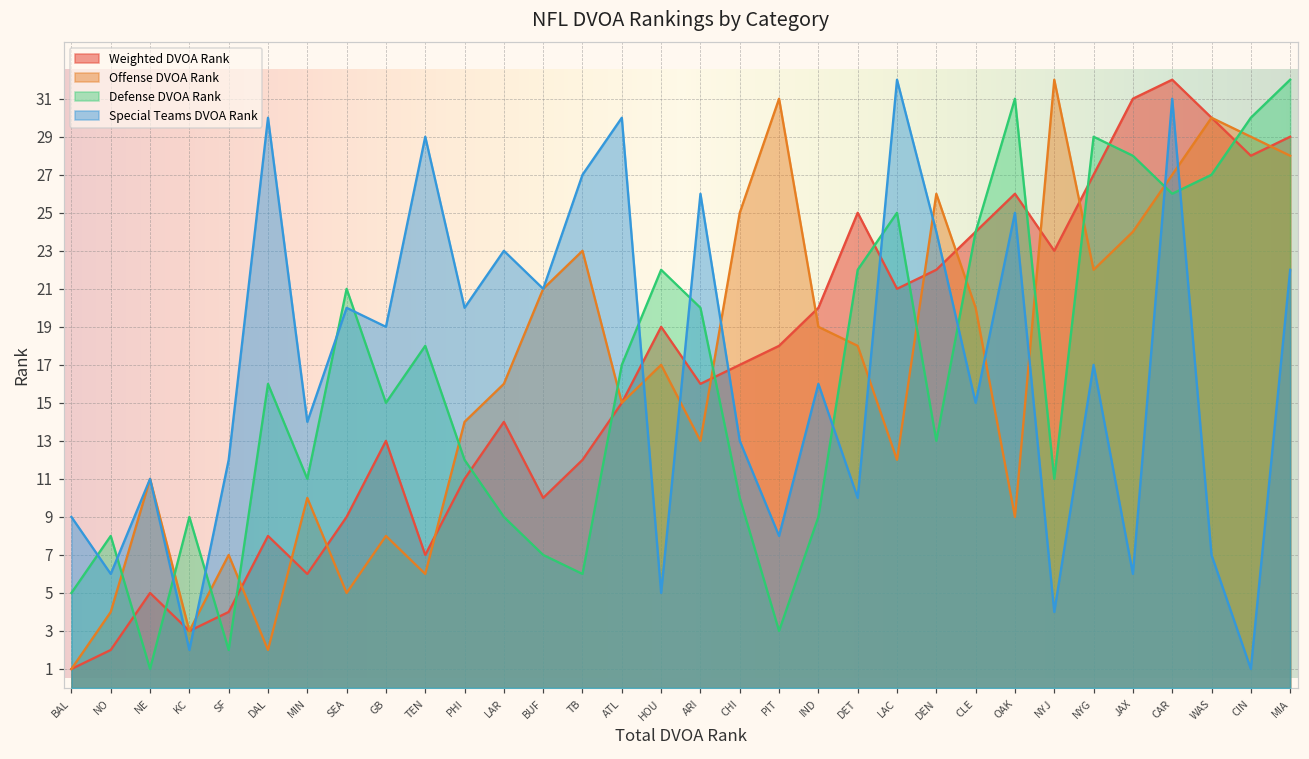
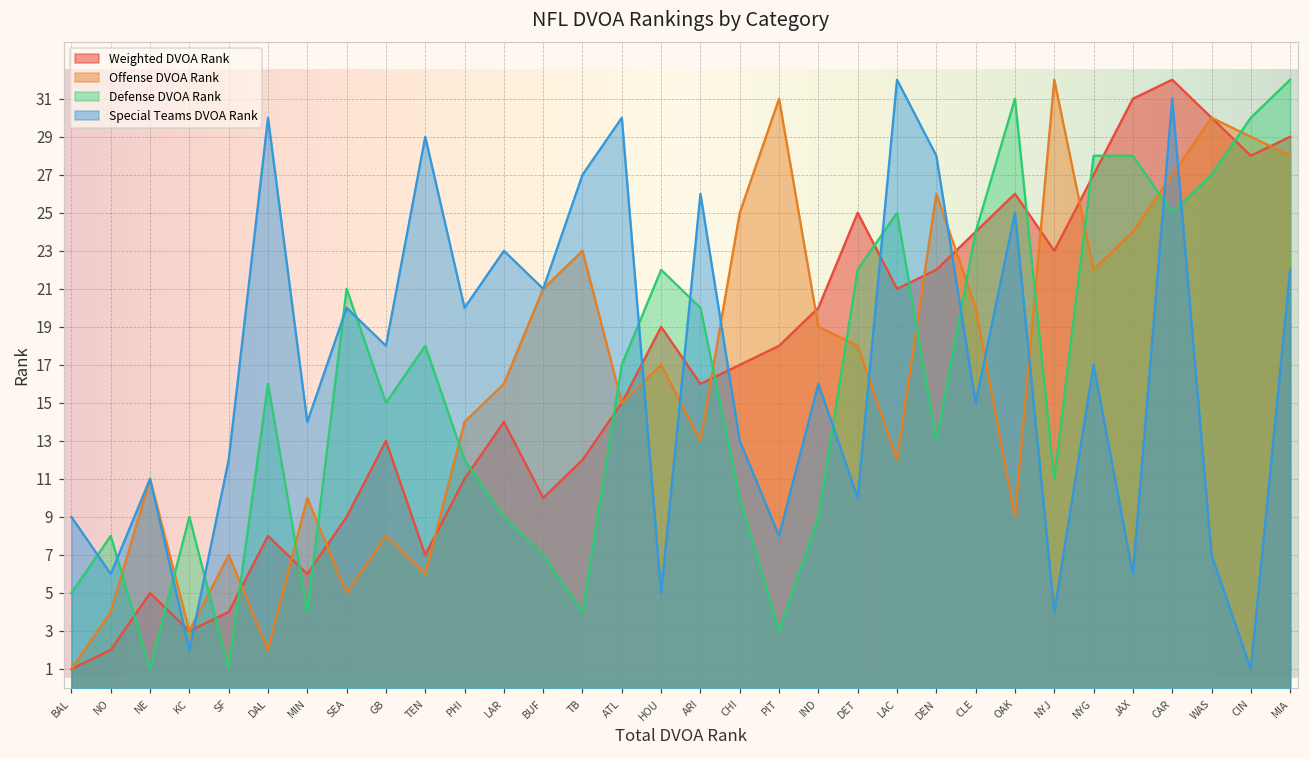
Defense DVOA Rank, SF: 2 -> 1
Defense DVOA Rank, MIN: 11 -> 4
Special Teams DVOA Rank, GB: 19 -> 18
Defense DVOA Rank, TB: 6 -> 4
Special Teams DVOA Rank, DEN: 24 -> 28
Defense DVOA Rank, NYG: 29 -> 28
Defense DVOA Rank, CAR: 26 -> 25
